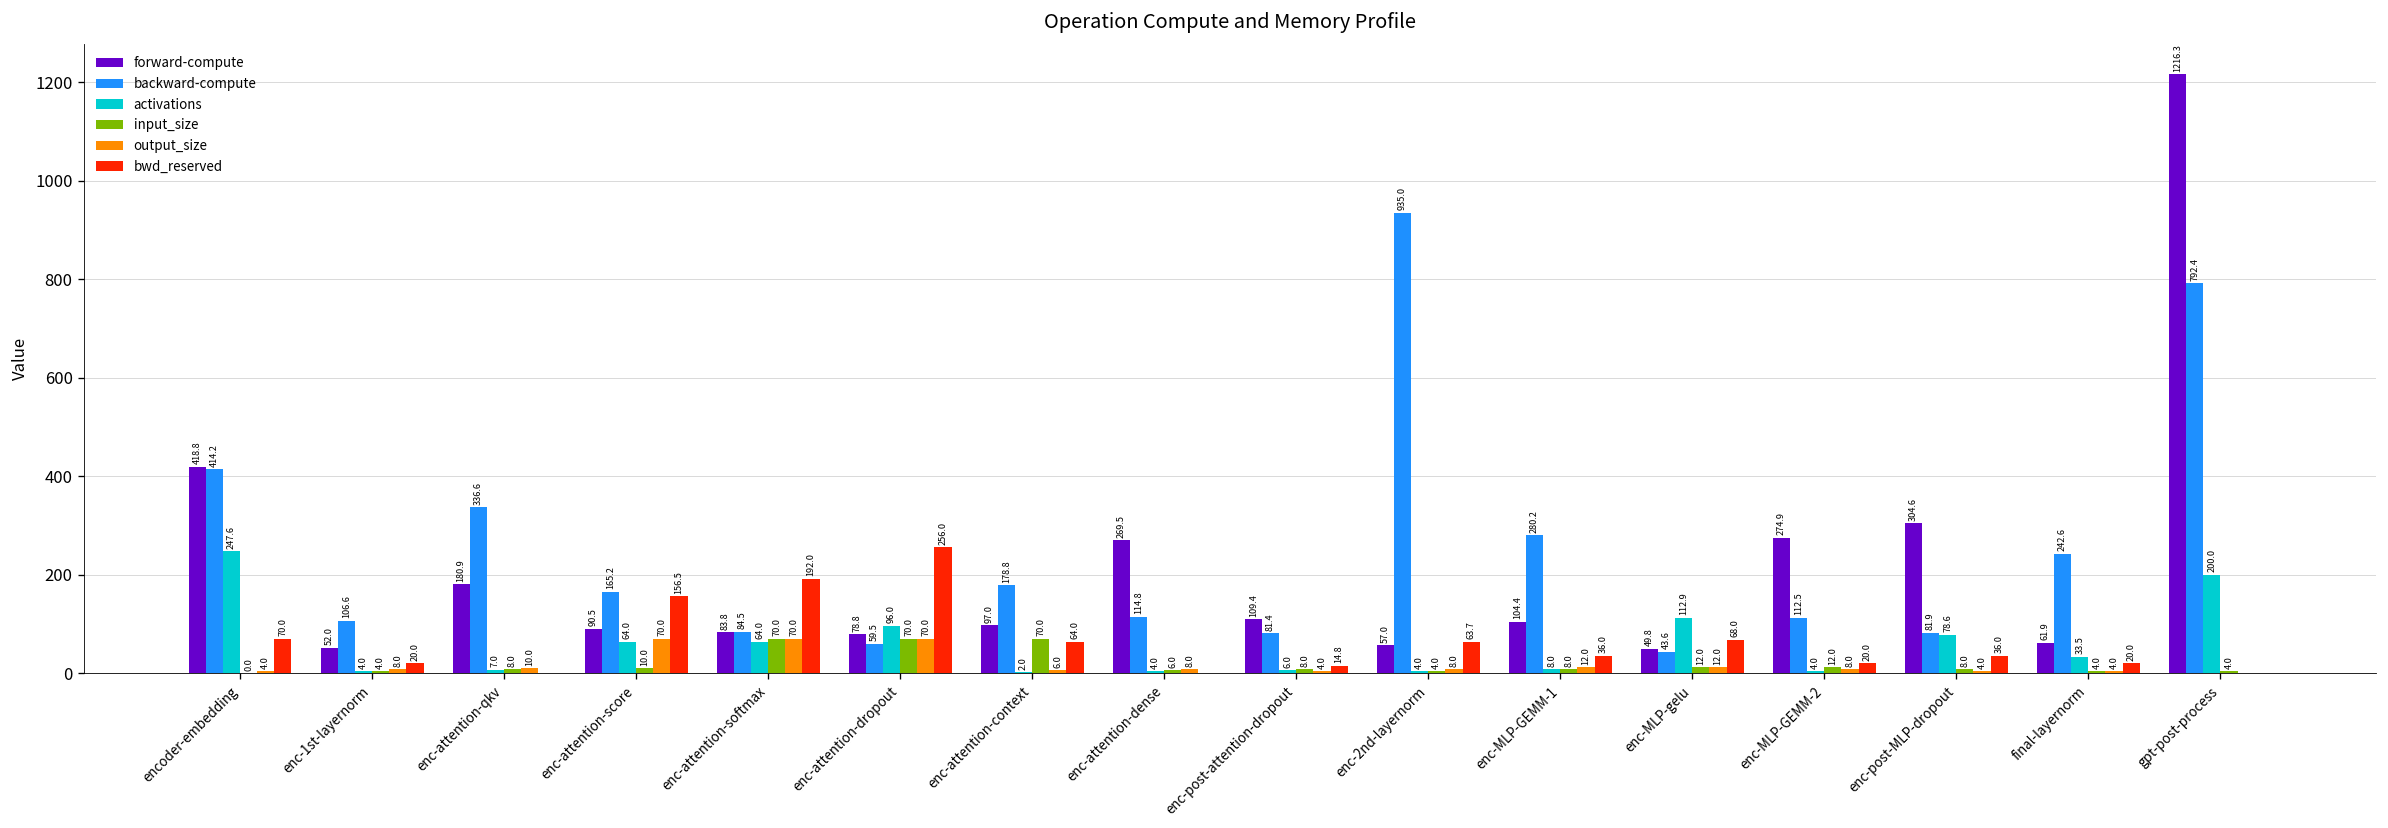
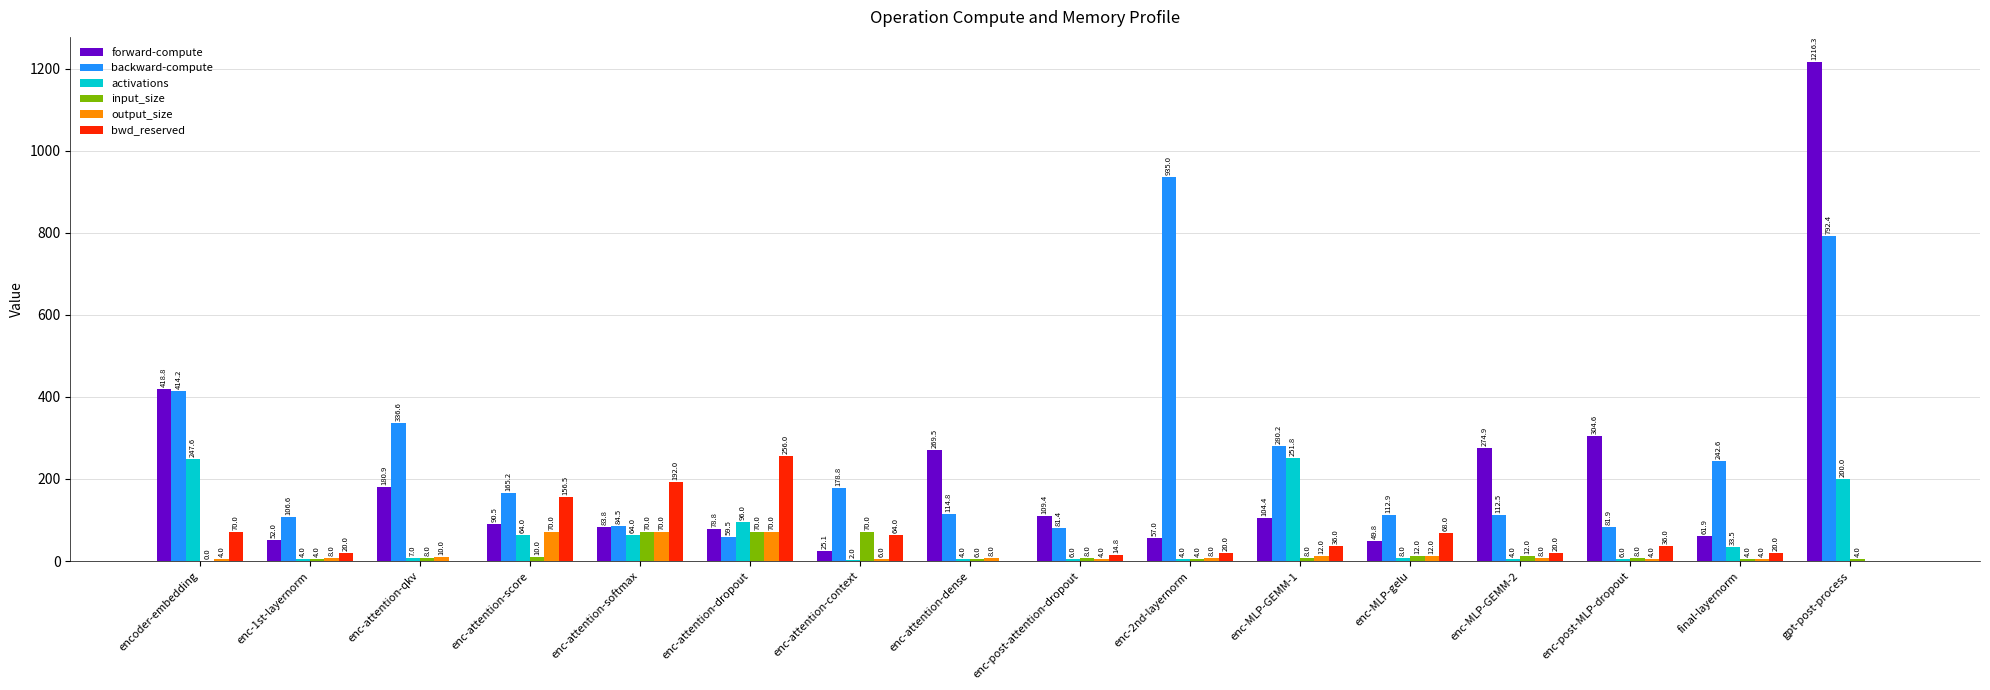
forward-compute, enc-attention-context: 97.0 -> 25.1
bwd_reserved, enc-2nd-layernorm: 63.7 -> 20.0
activations, enc-MLP-GEMM-1: 8.0 -> 251.8
backward-compute, enc-MLP-gelu: 43.6 -> 112.9
activations, enc-MLP-gelu: 112.9 -> 8.0
activations, enc-post-MLP-dropout: 78.6 -> 6.0
